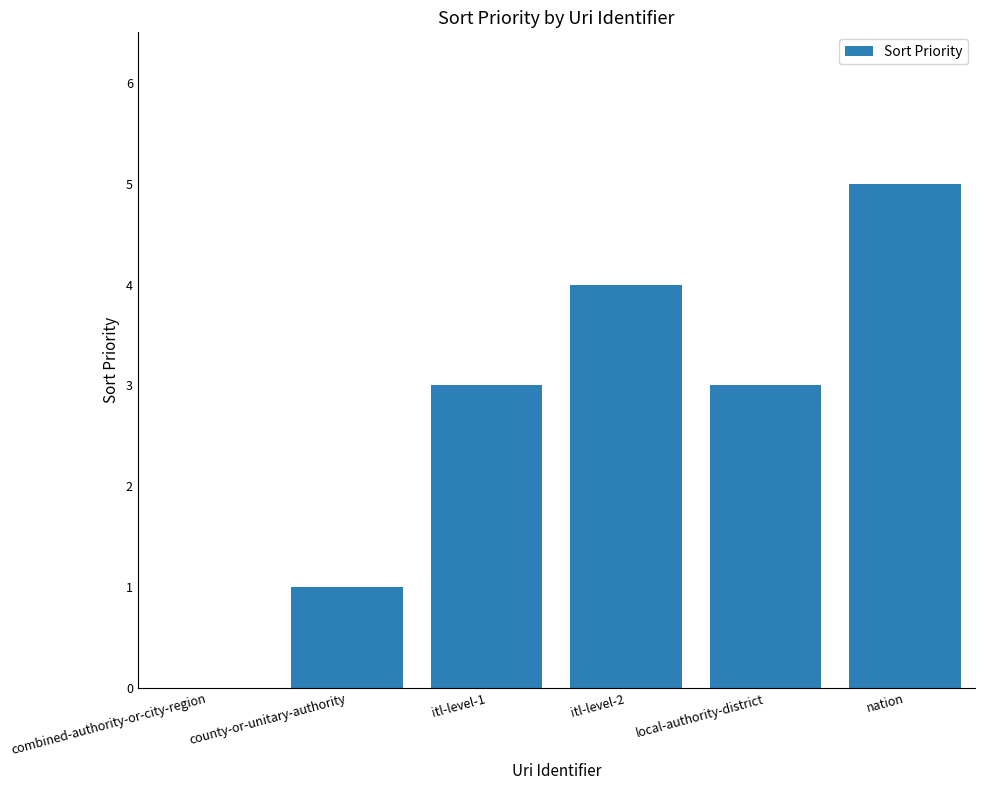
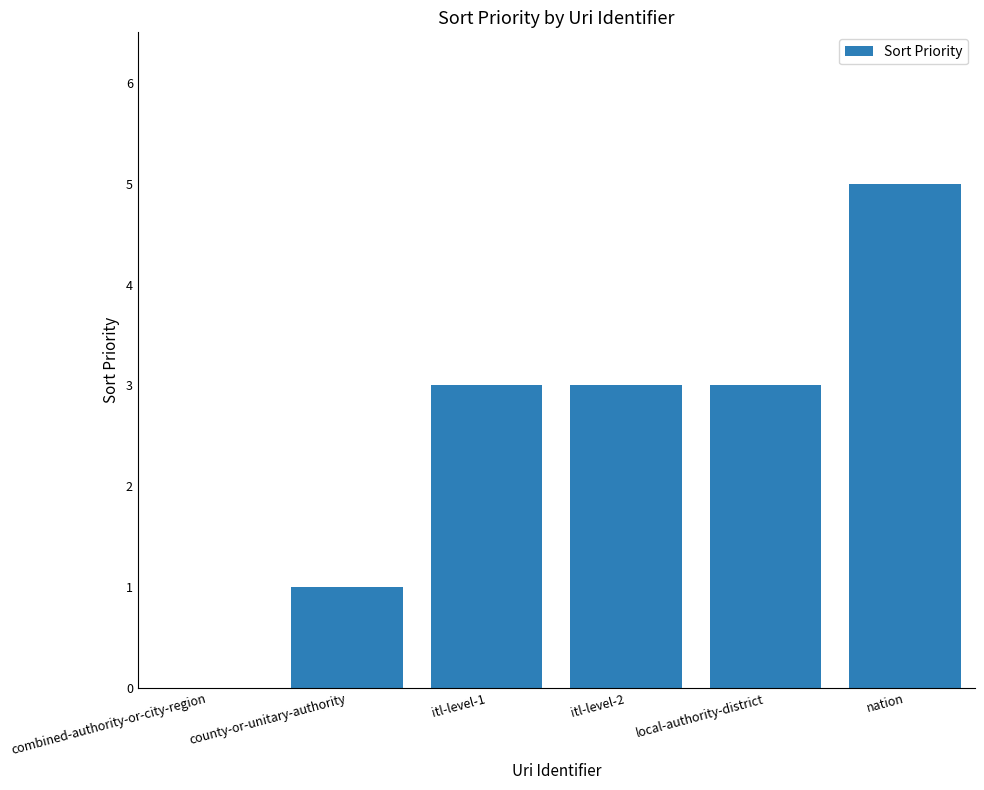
itl-level-2: 4 -> 3
